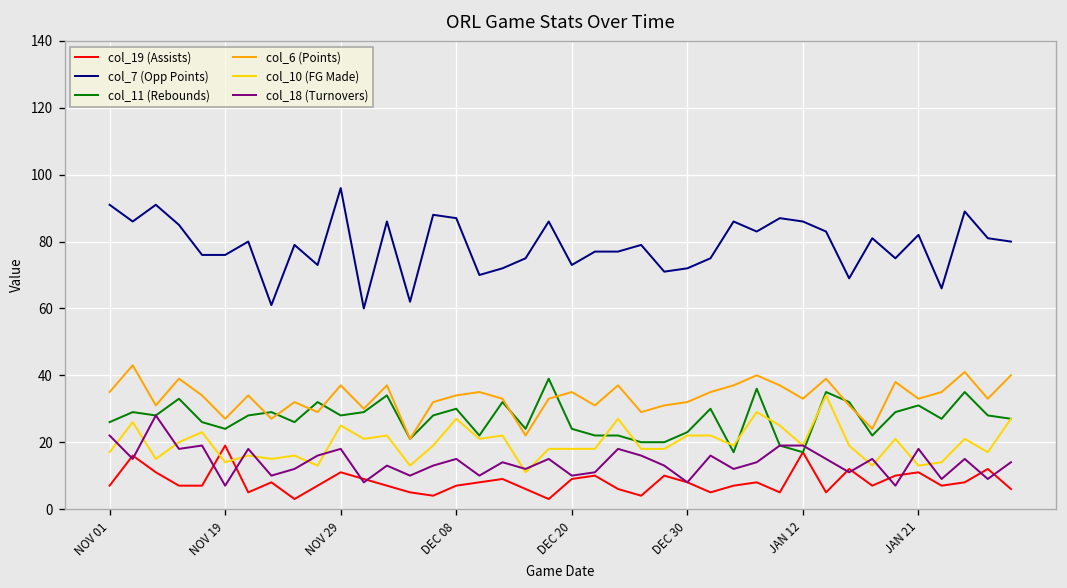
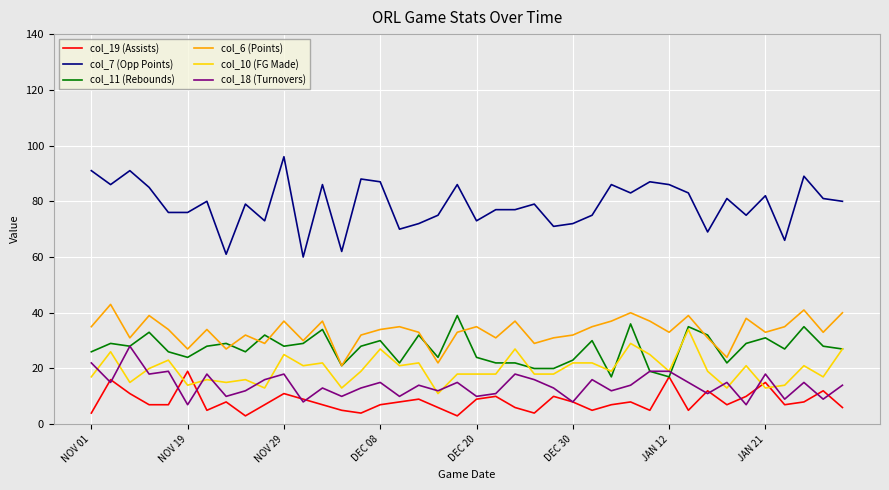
col_19 (Assists), NOV 01: 7 -> 4
col_19 (Assists), JAN 21: 11 -> 15
